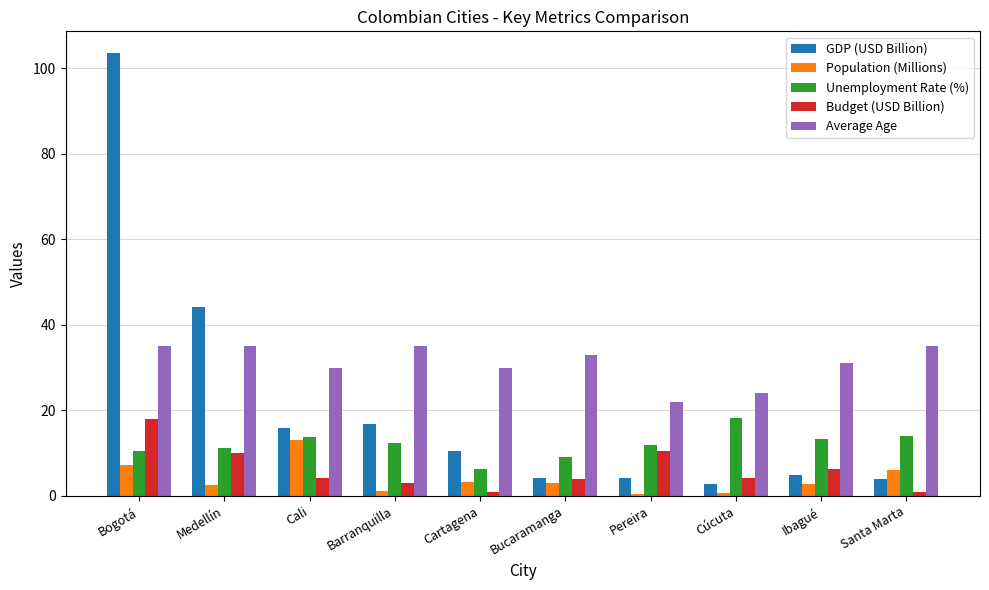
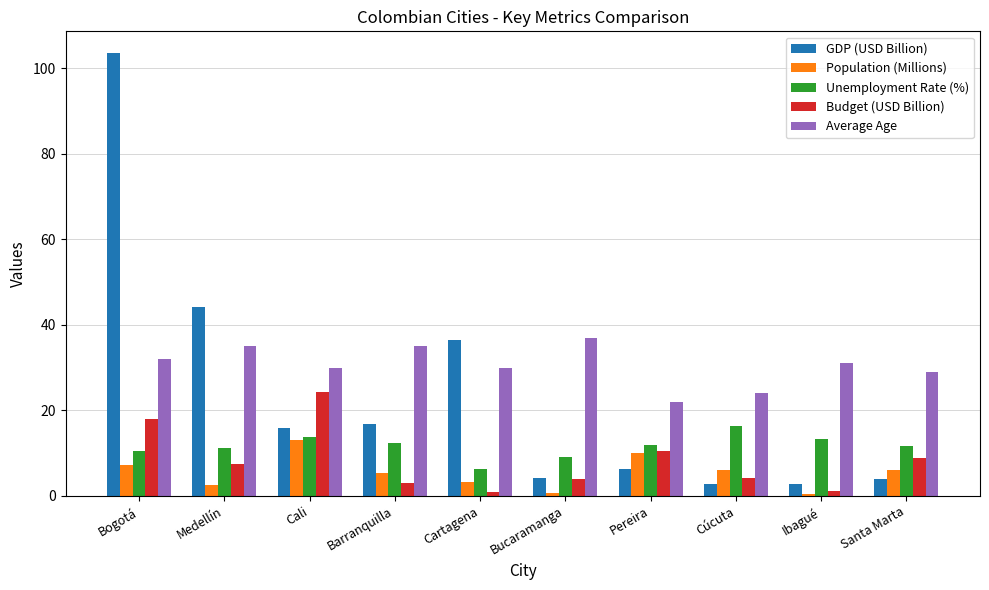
Average Age, Bogotá: 35 -> 32
Budget (USD Billion), Medellín: 10 -> 8
Budget (USD Billion), Cali: 4 -> 24
Population (Millions), Barranquilla: 1 -> 5
GDP (USD Billion), Cartagena: 11 -> 36
Population (Millions), Bucaramanga: 3 -> 1
Average Age, Bucaramanga: 33 -> 37
GDP (USD Billion), Pereira: 4 -> 6
Population (Millions), Pereira: 0 -> 10
Population (Millions), Cúcuta: 1 -> 6
Unemployment Rate (%), Cúcuta: 18 -> 16
GDP (USD Billion), Ibagué: 5 -> 3
Population (Millions), Ibagué: 3 -> 1
Budget (USD Billion), Ibagué: 6 -> 1
Unemployment Rate (%), Santa Marta: 14 -> 12
Budget (USD Billion), Santa Marta: 1 -> 9
Average Age, Santa Marta: 35 -> 29
